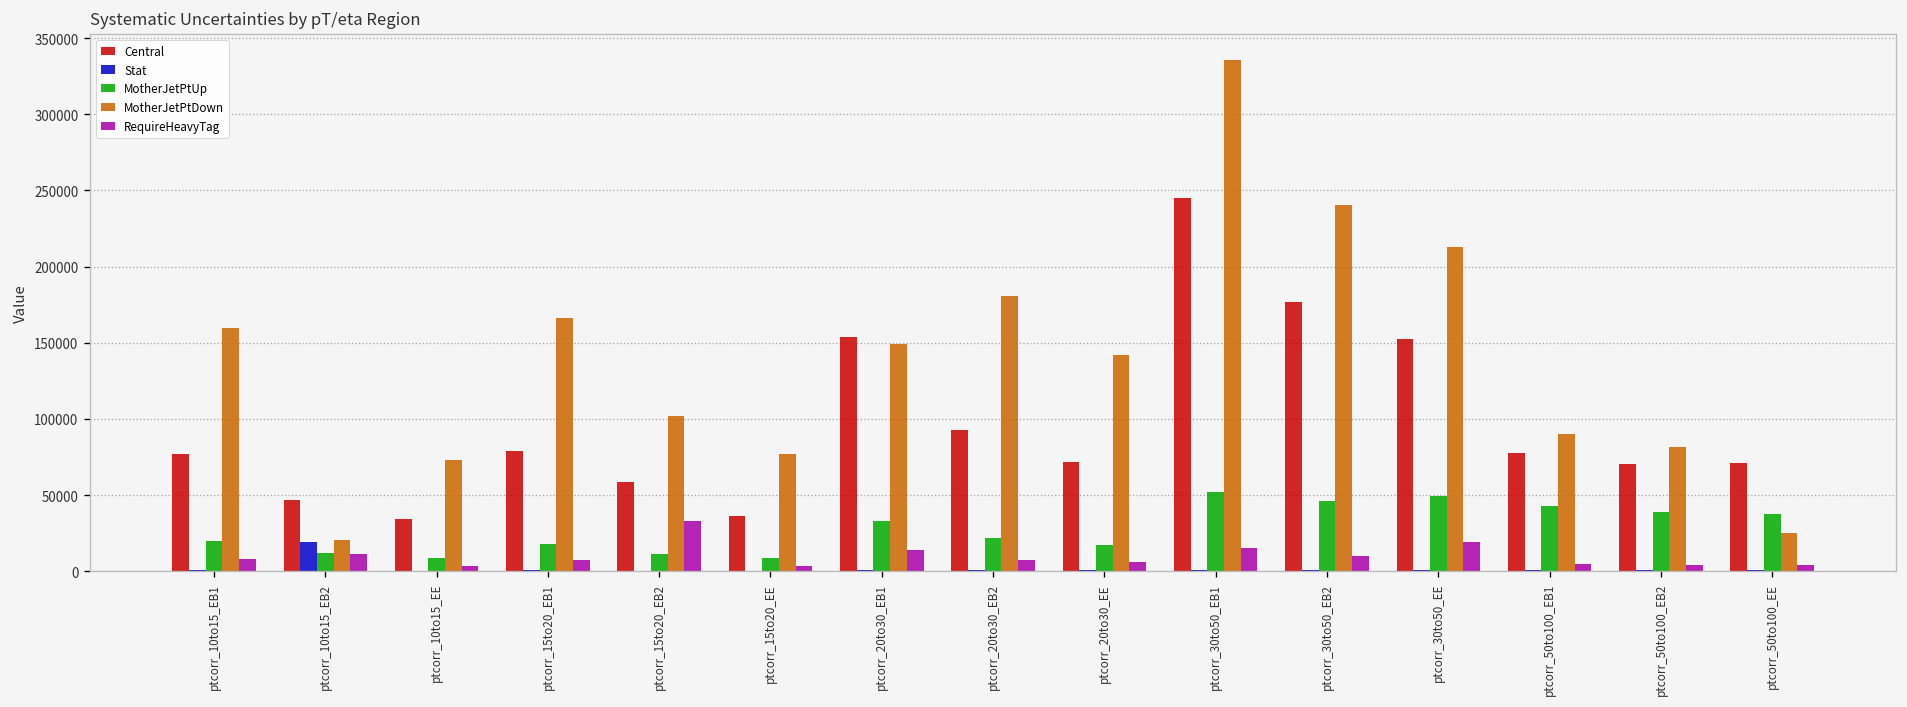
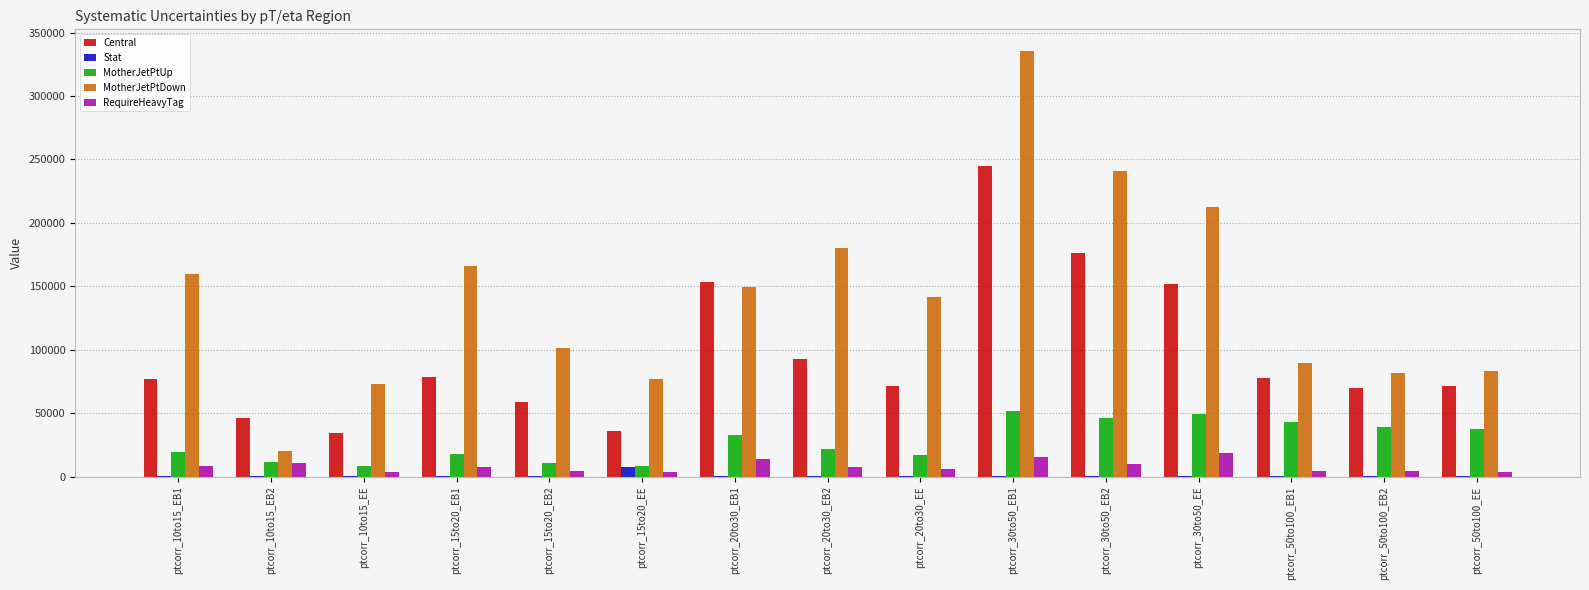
Stat, ptcorr_10to15_EB2: 19000 -> 0
RequireHeavyTag, ptcorr_15to20_EB2: 33000 -> 5000
Stat, ptcorr_15to20_EE: 0 -> 8000
MotherJetPtDown, ptcorr_50to100_EE: 25000 -> 83000
